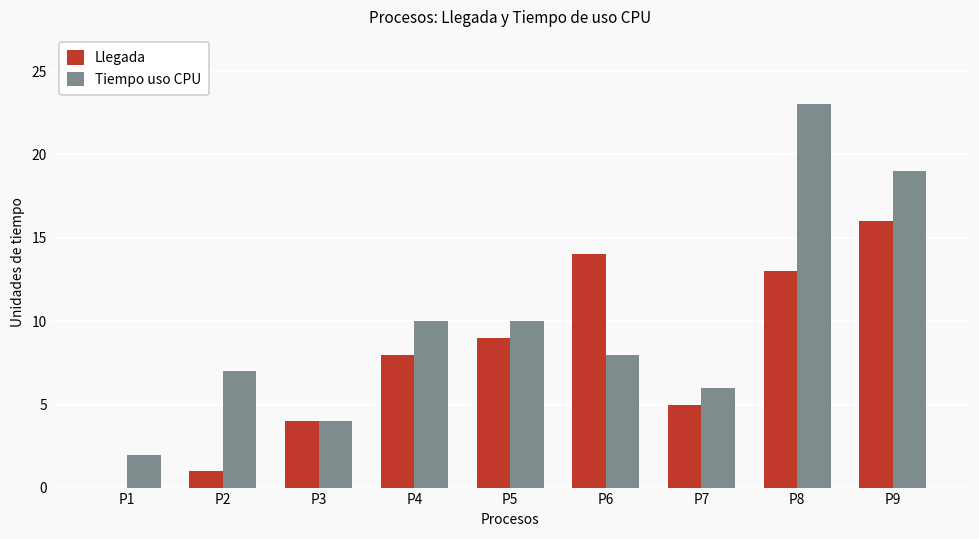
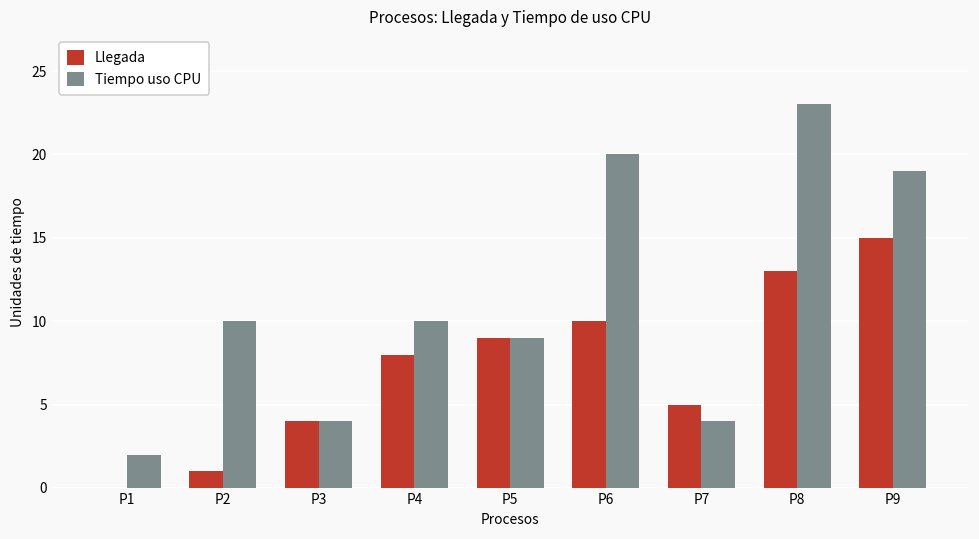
Tiempo uso CPU, P2: 7 -> 10
Tiempo uso CPU, P5: 10 -> 9
Llegada, P6: 14 -> 10
Tiempo uso CPU, P6: 8 -> 20
Tiempo uso CPU, P7: 6 -> 4
Llegada, P9: 16 -> 15
